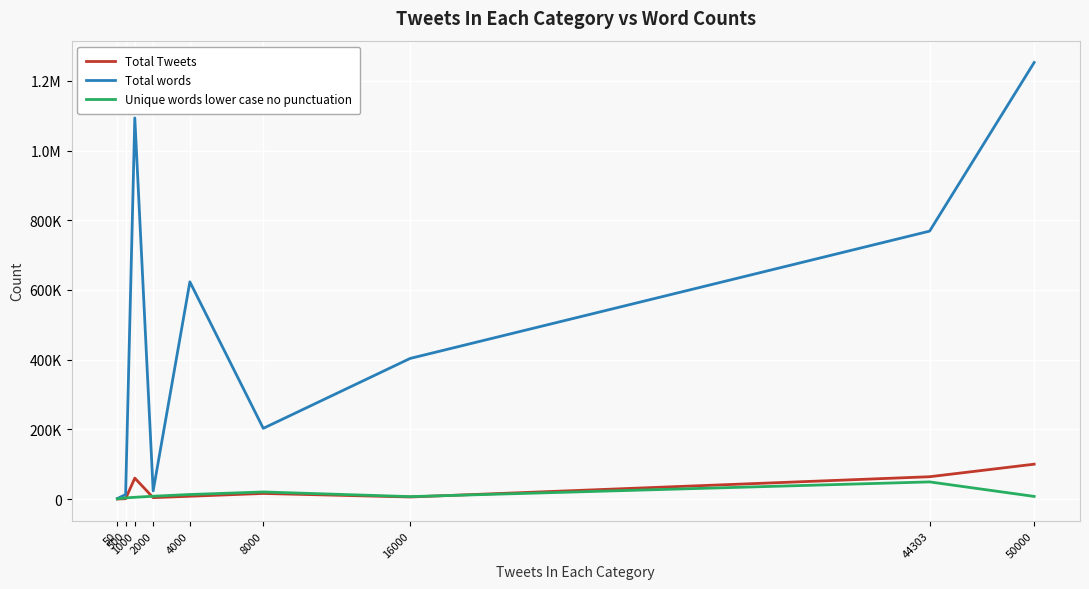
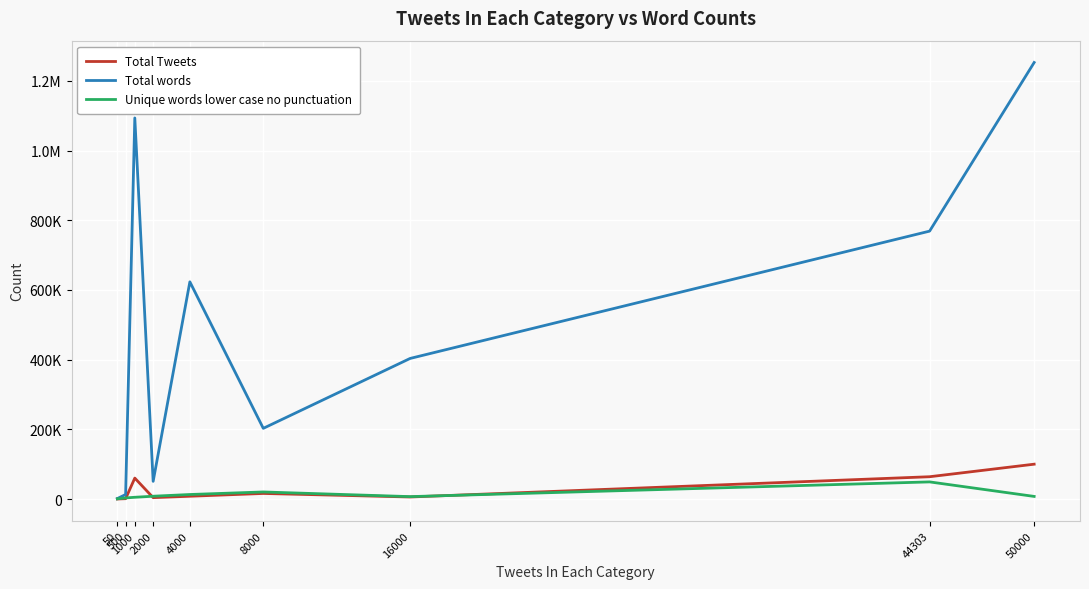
Total words, 2000: 20000 -> 50000
